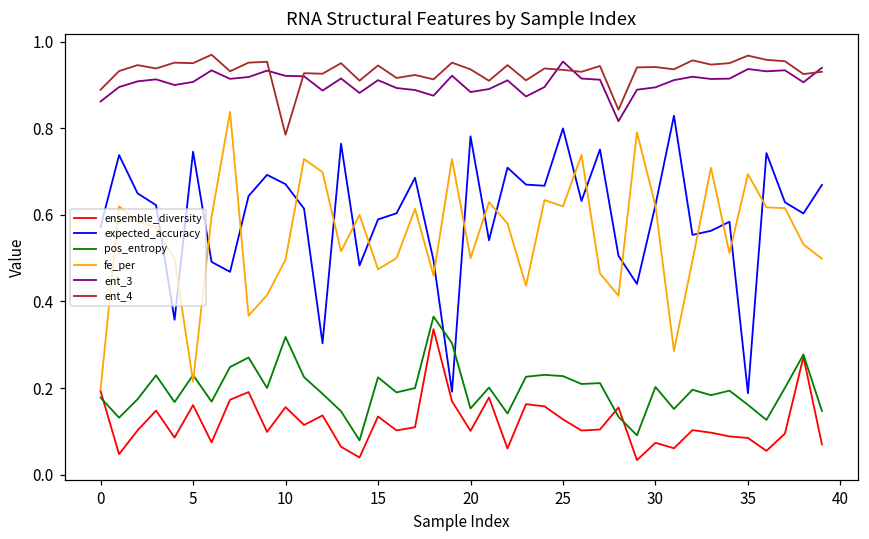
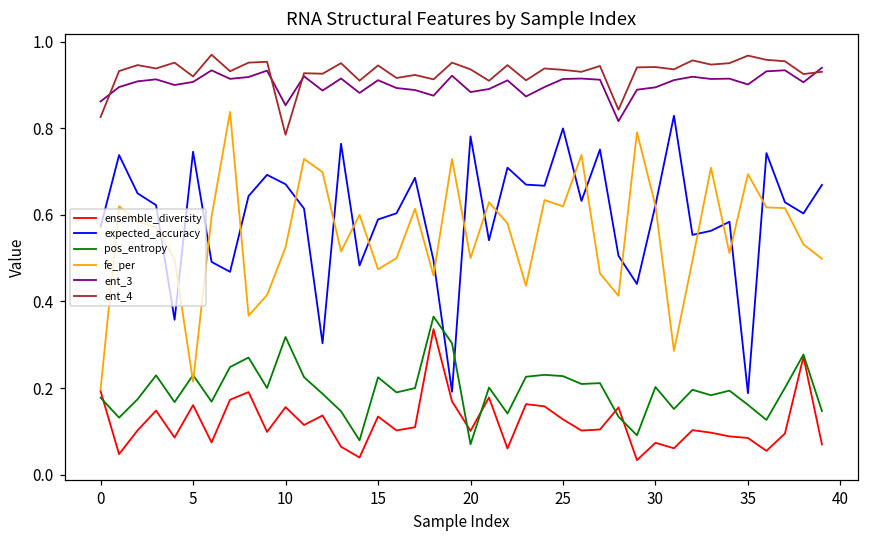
ent_4, 0: 0.89 -> 0.83
ent_4, 5: 0.95 -> 0.92
fe_per, 10: 0.50 -> 0.53
ent_3, 10: 0.92 -> 0.85
pos_entropy, 20: 0.15 -> 0.07
ent_3, 25: 0.95 -> 0.91
ent_3, 35: 0.94 -> 0.90
